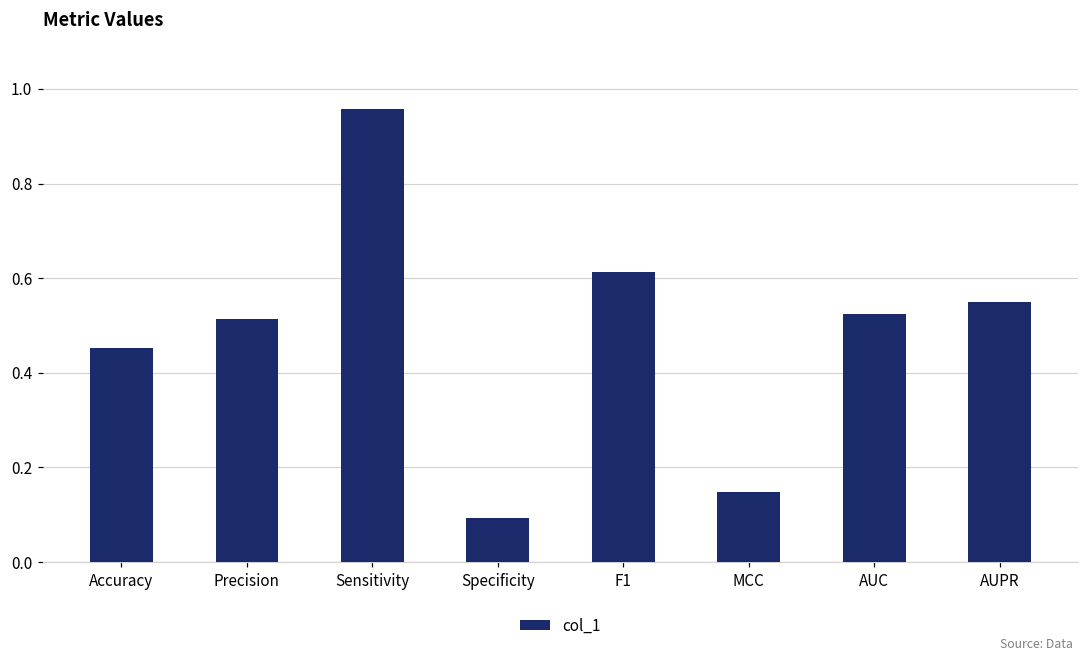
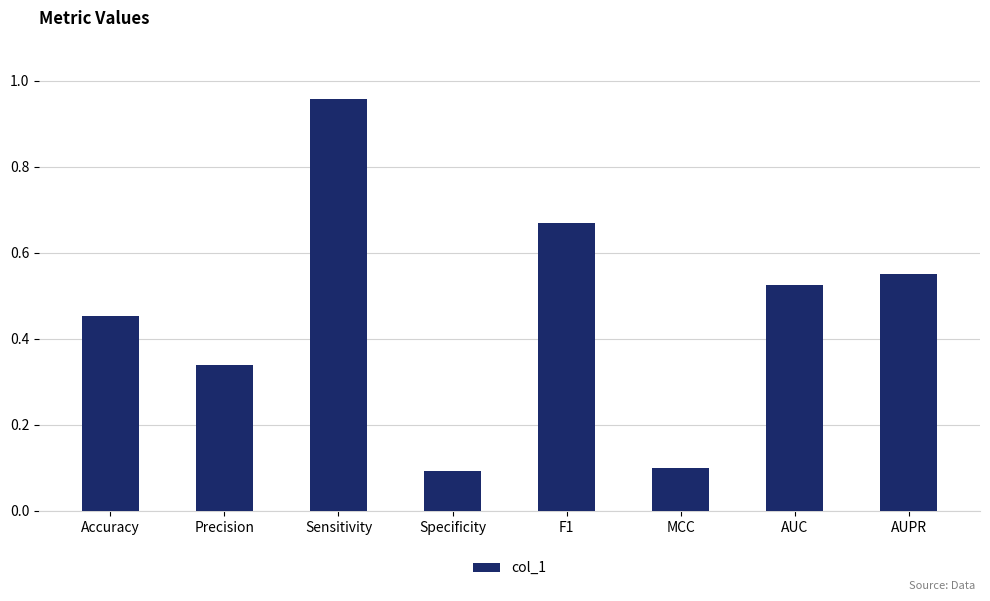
Precision: 0.51 -> 0.34
F1: 0.61 -> 0.67
MCC: 0.15 -> 0.10
